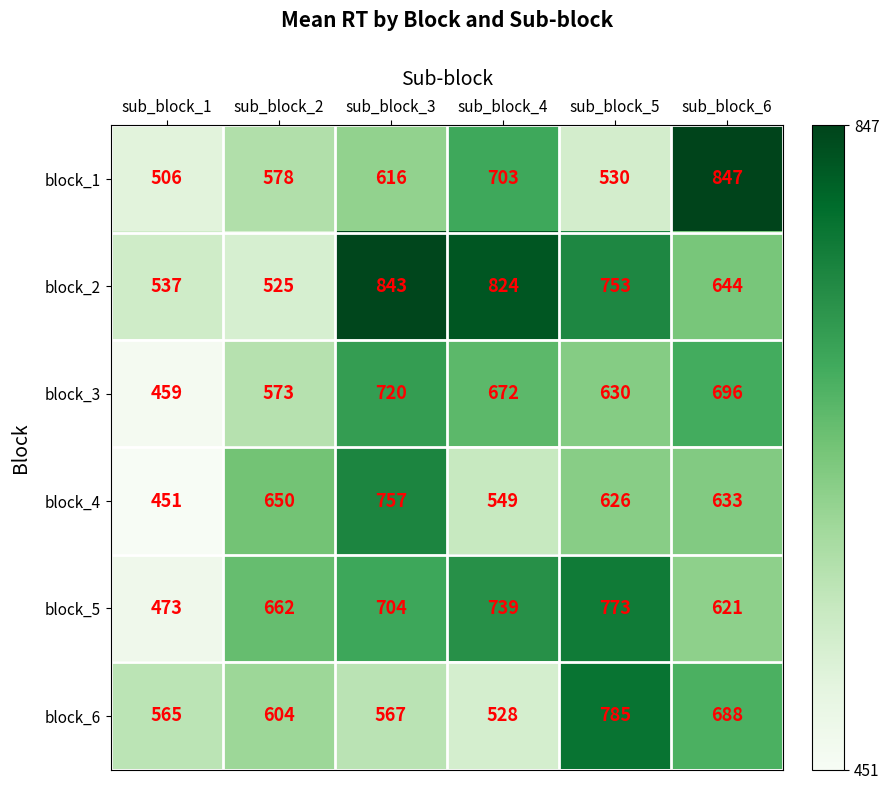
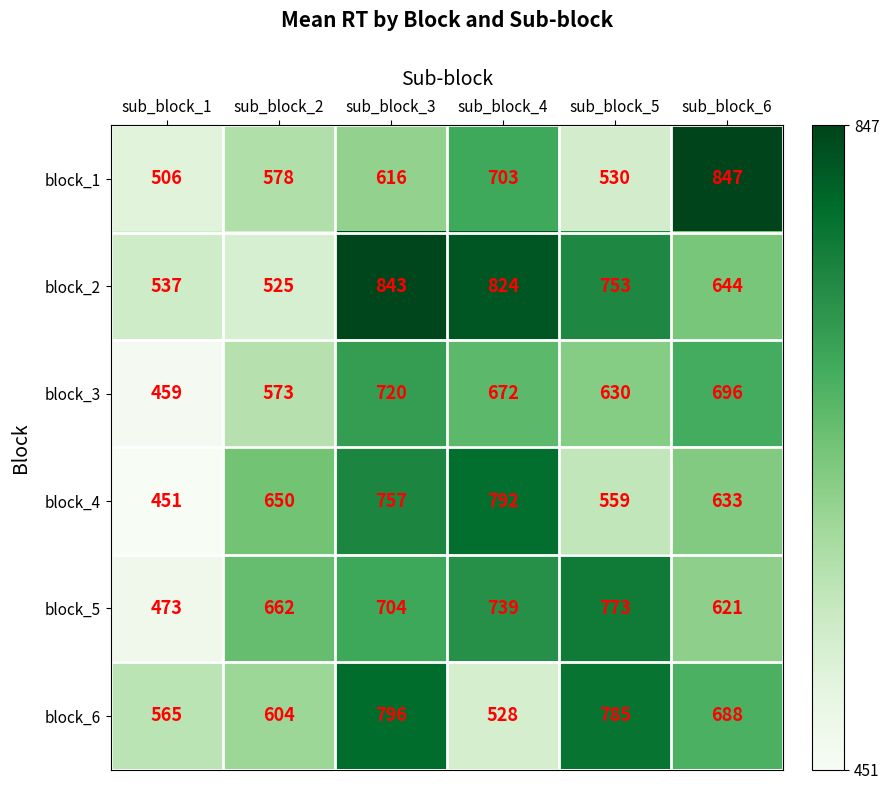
block_4, sub_block_4: 549 -> 792
block_4, sub_block_5: 626 -> 559
block_6, sub_block_3: 567 -> 796
